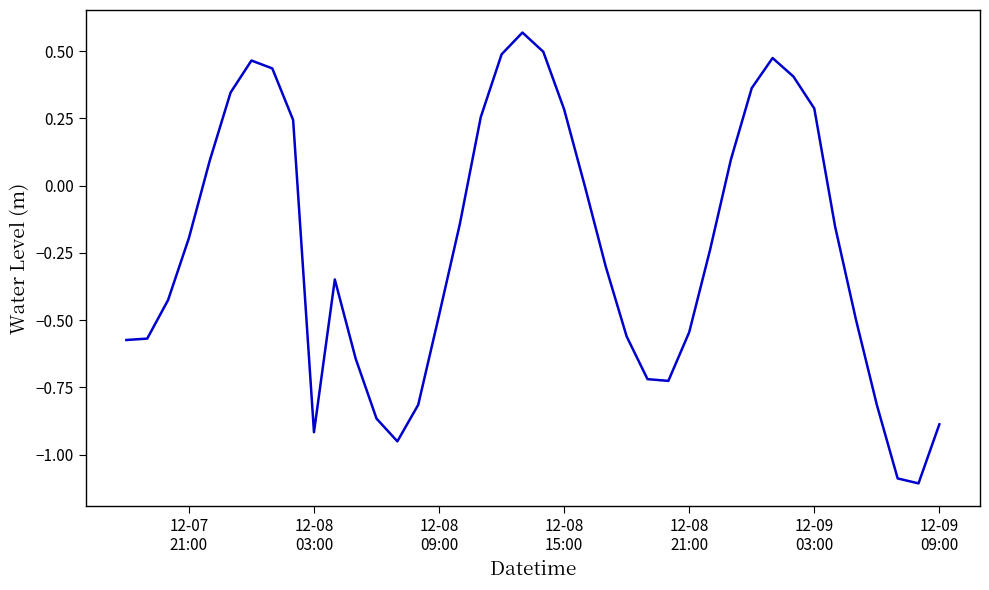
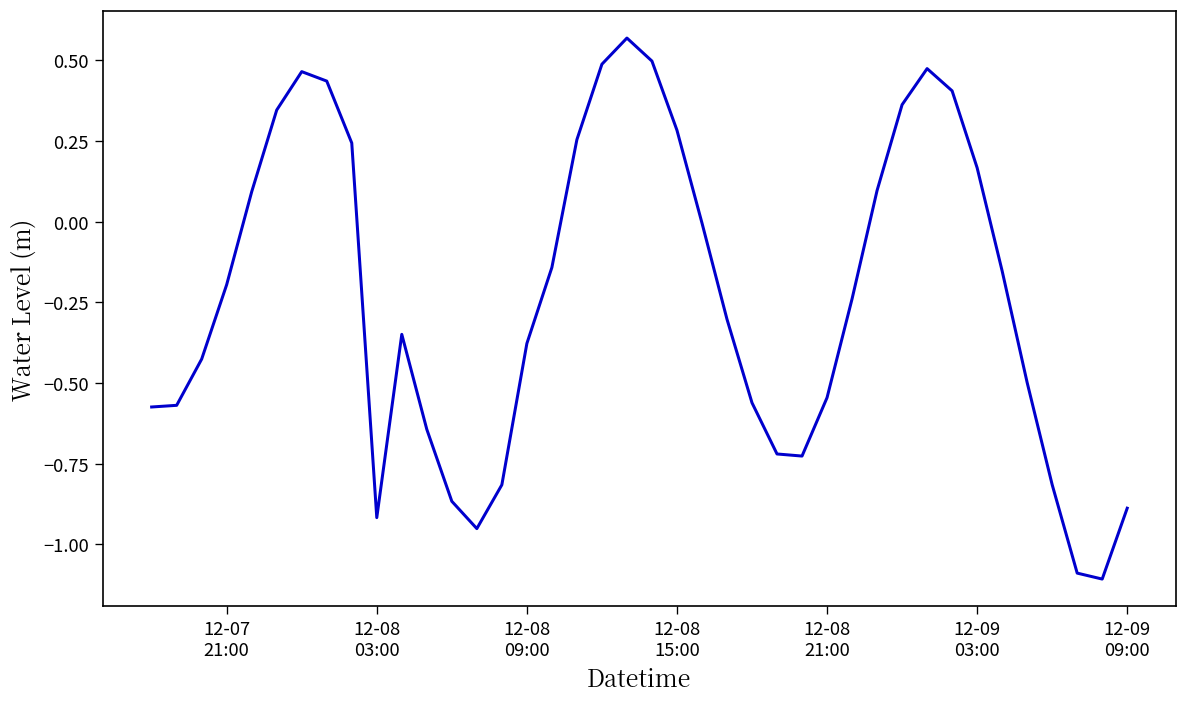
12-08 09:00: -0.48 -> -0.38
12-09 03:00: 0.29 -> 0.17
